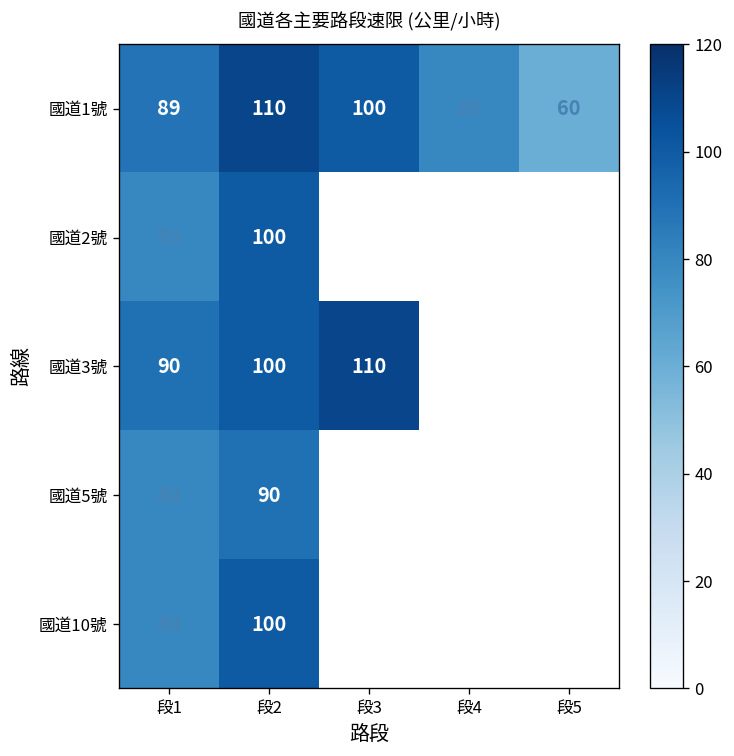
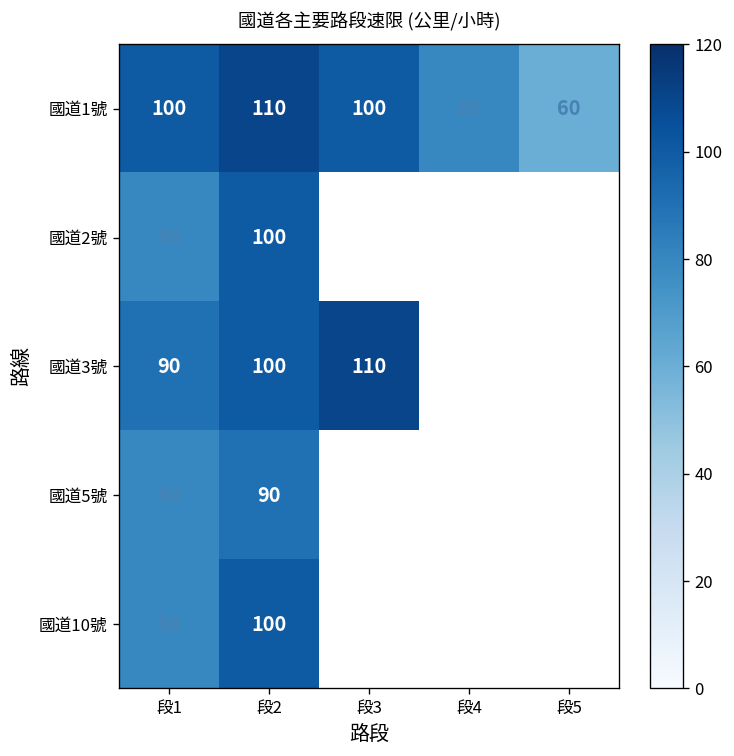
國道1號, 段1: 89 -> 100
